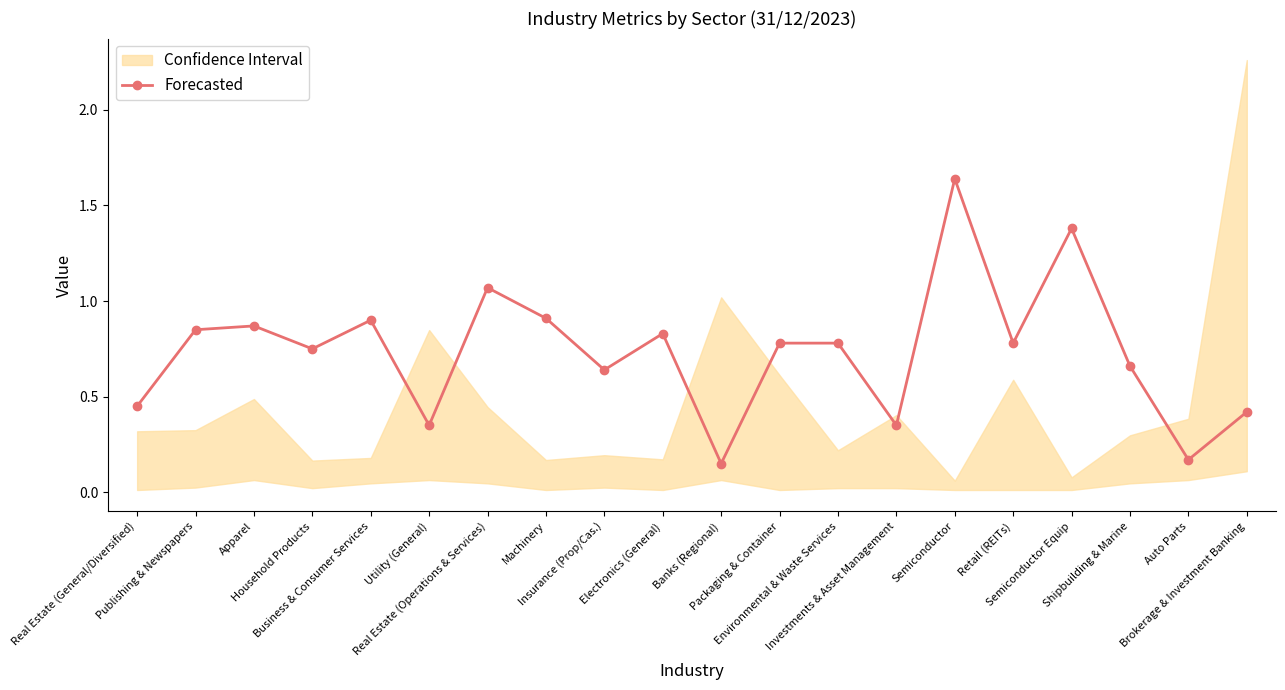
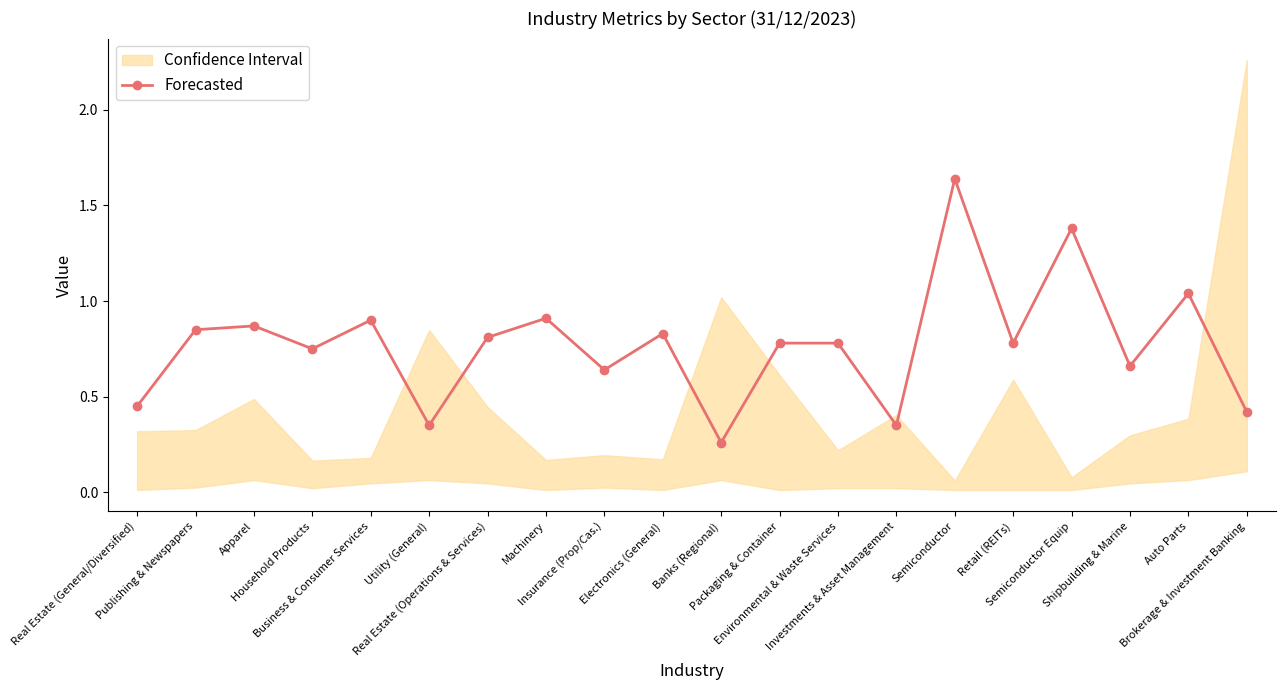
Forecasted, Real Estate (Operations & Services): 1.07 -> 0.81
Forecasted, Banks (Regional): 0.15 -> 0.26
Forecasted, Auto Parts: 0.17 -> 1.04
